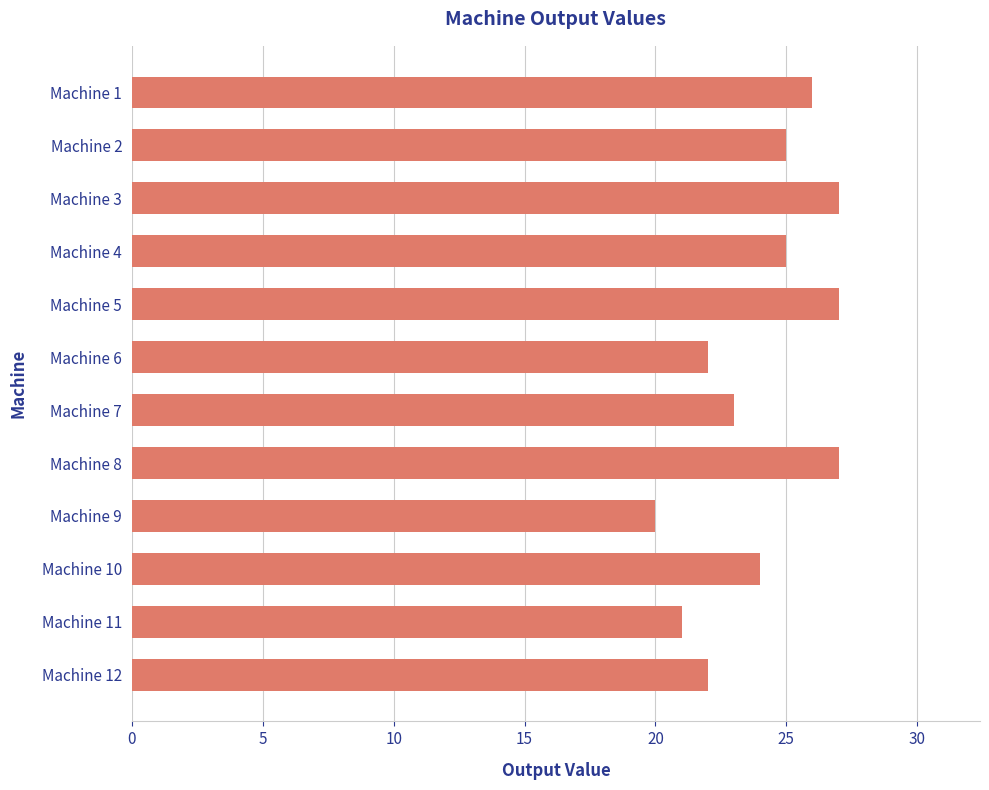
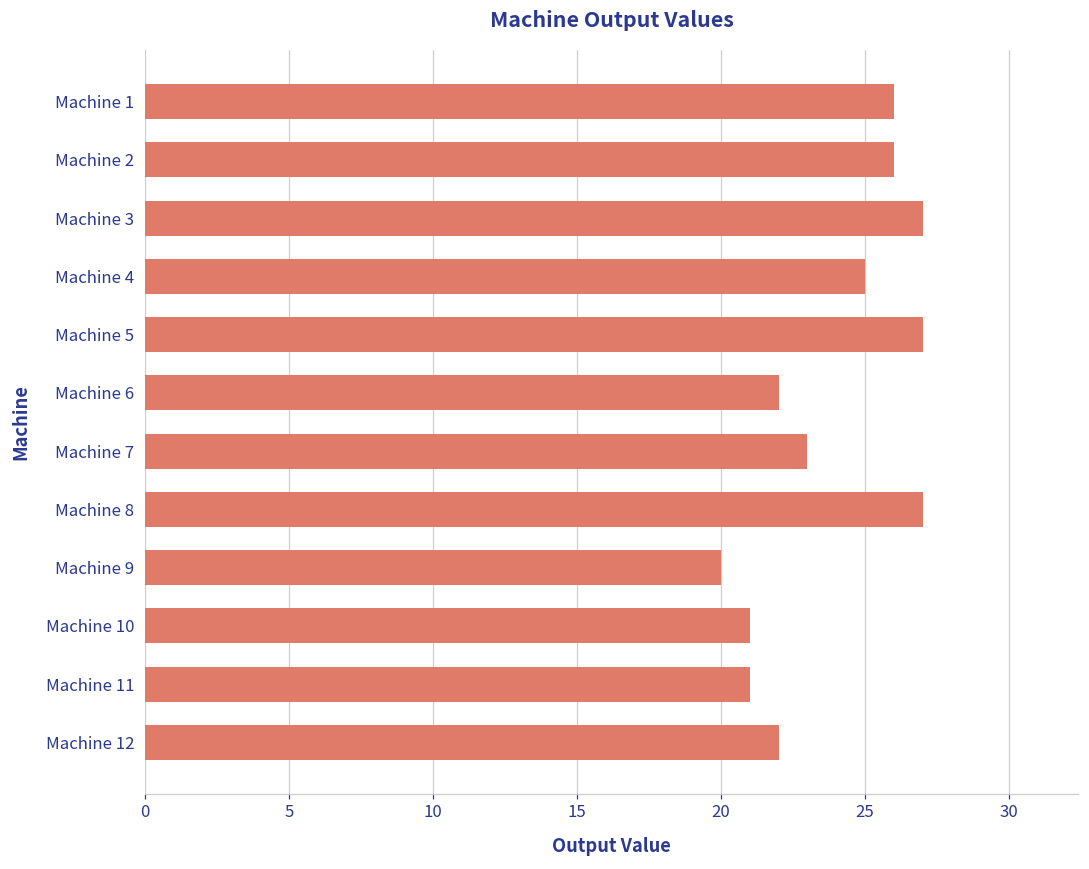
Machine 2: 25 -> 26
Machine 10: 24 -> 21
